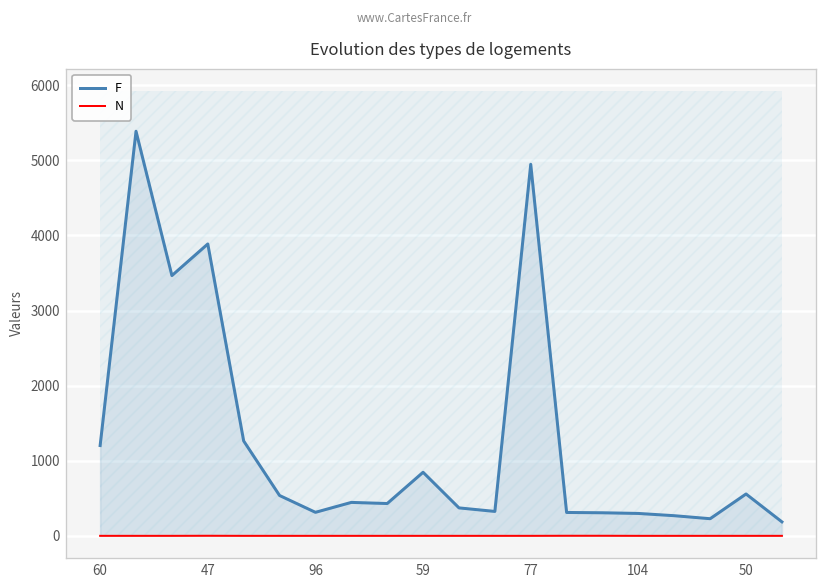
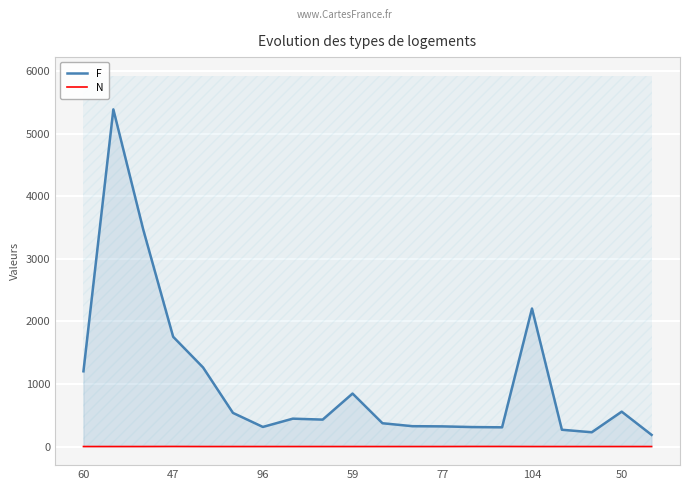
F, 47: 3900 -> 1800
F, 77: 4900 -> 300
F, 104: 300 -> 2200
